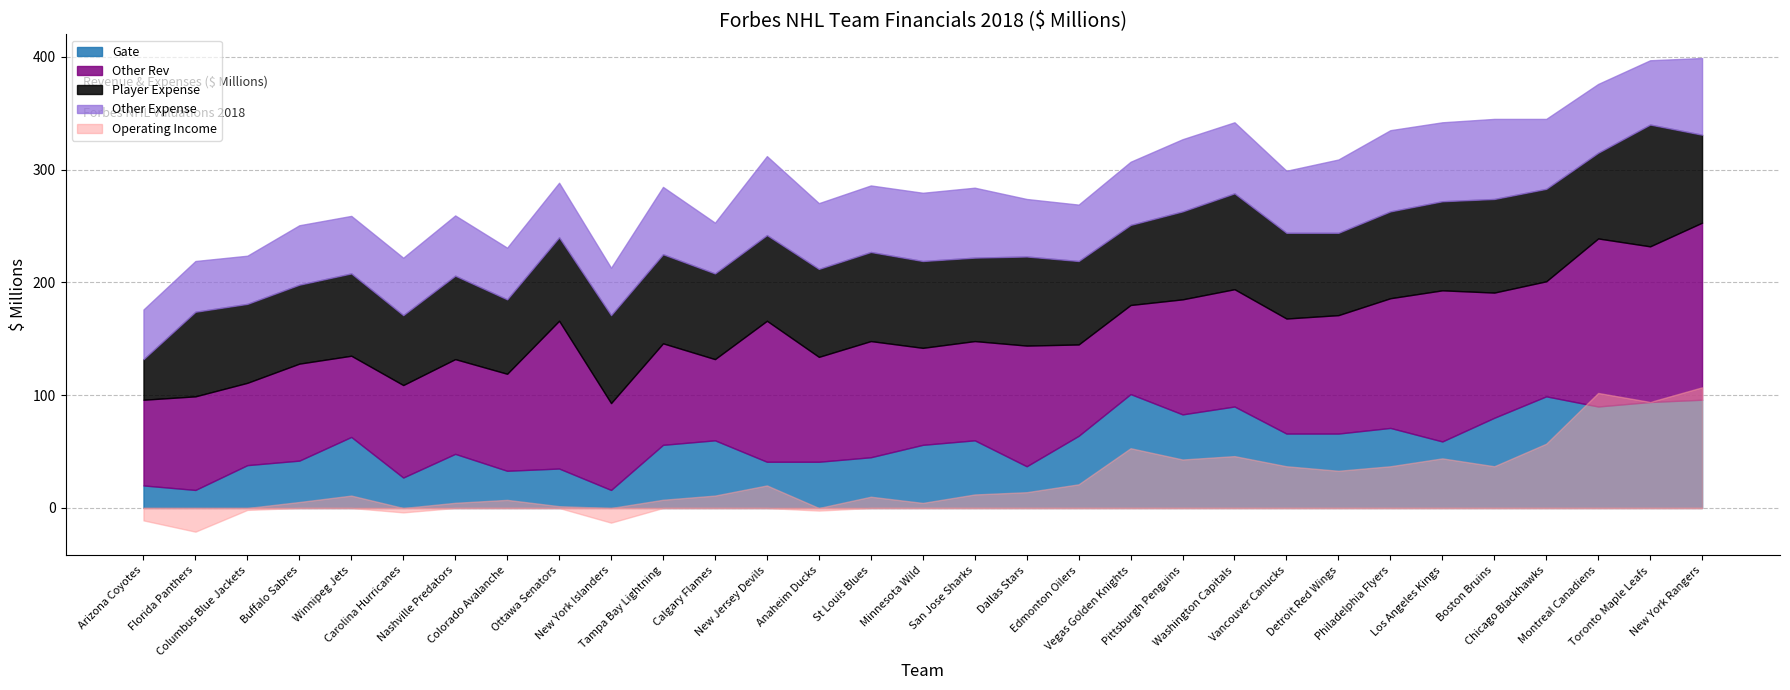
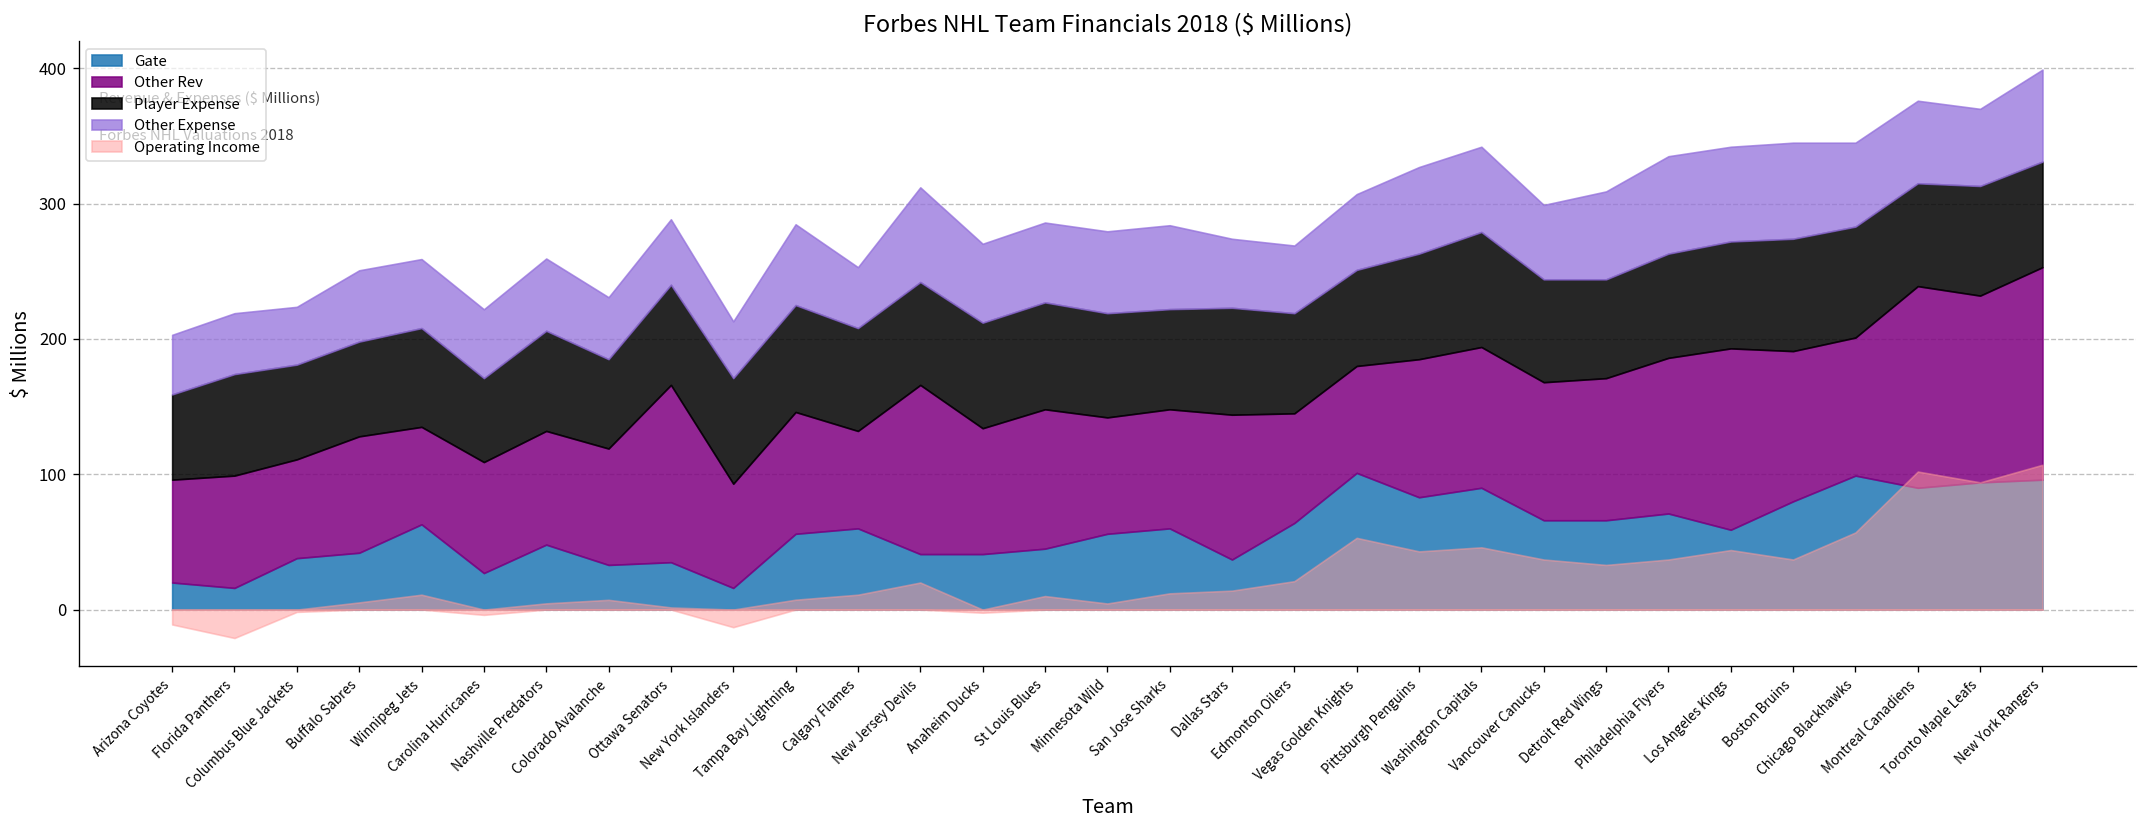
Player Expense, Arizona Coyotes: 36 -> 63
Player Expense, Toronto Maple Leafs: 108 -> 81
